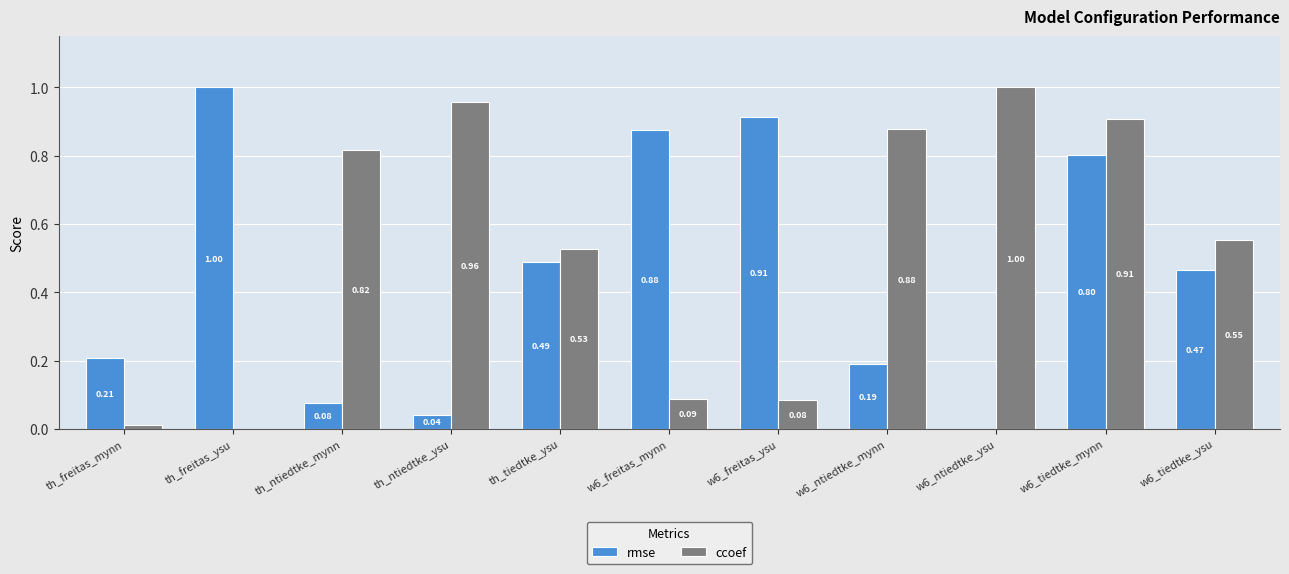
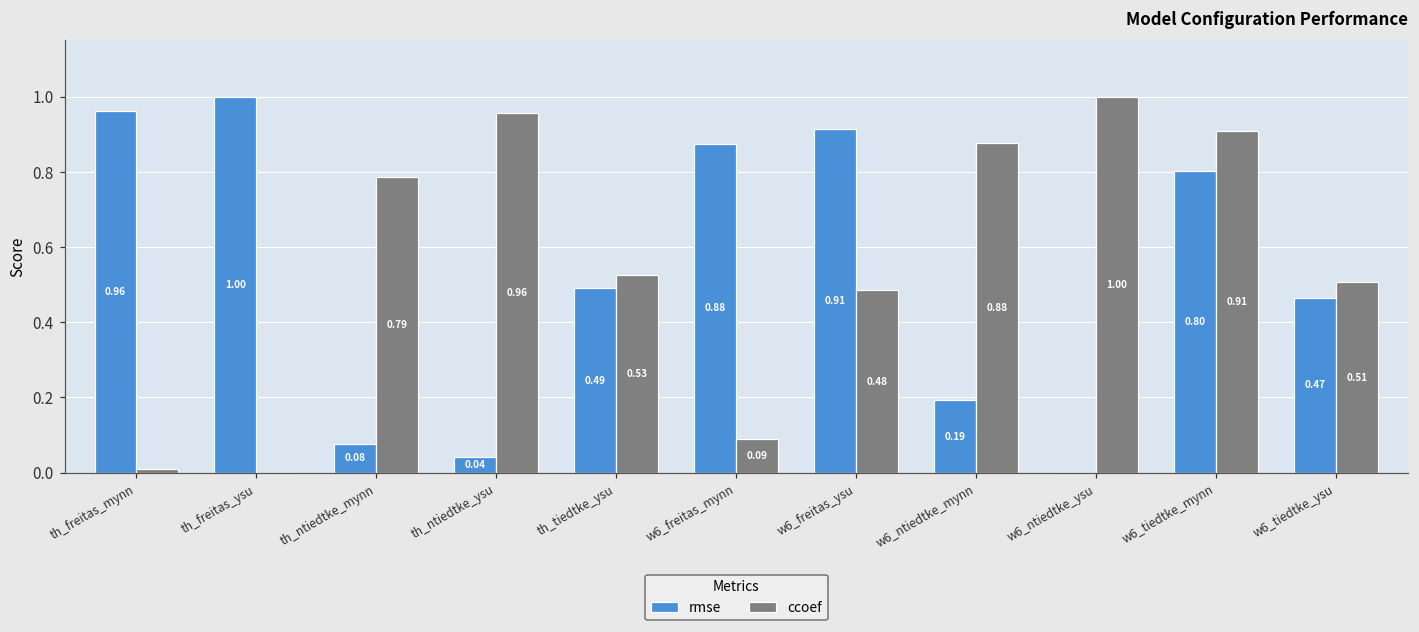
rmse, th_freitas_mynn: 0.21 -> 0.96
ccoef, th_ntiedtke_mynn: 0.82 -> 0.79
ccoef, w6_freitas_ysu: 0.08 -> 0.48
ccoef, w6_tiedtke_ysu: 0.55 -> 0.51
